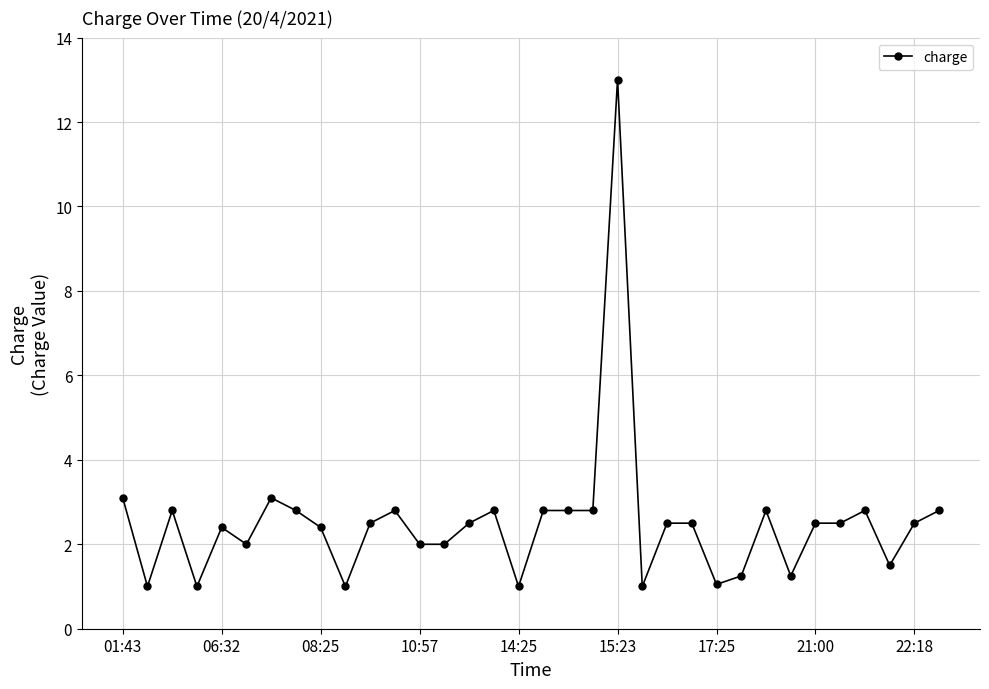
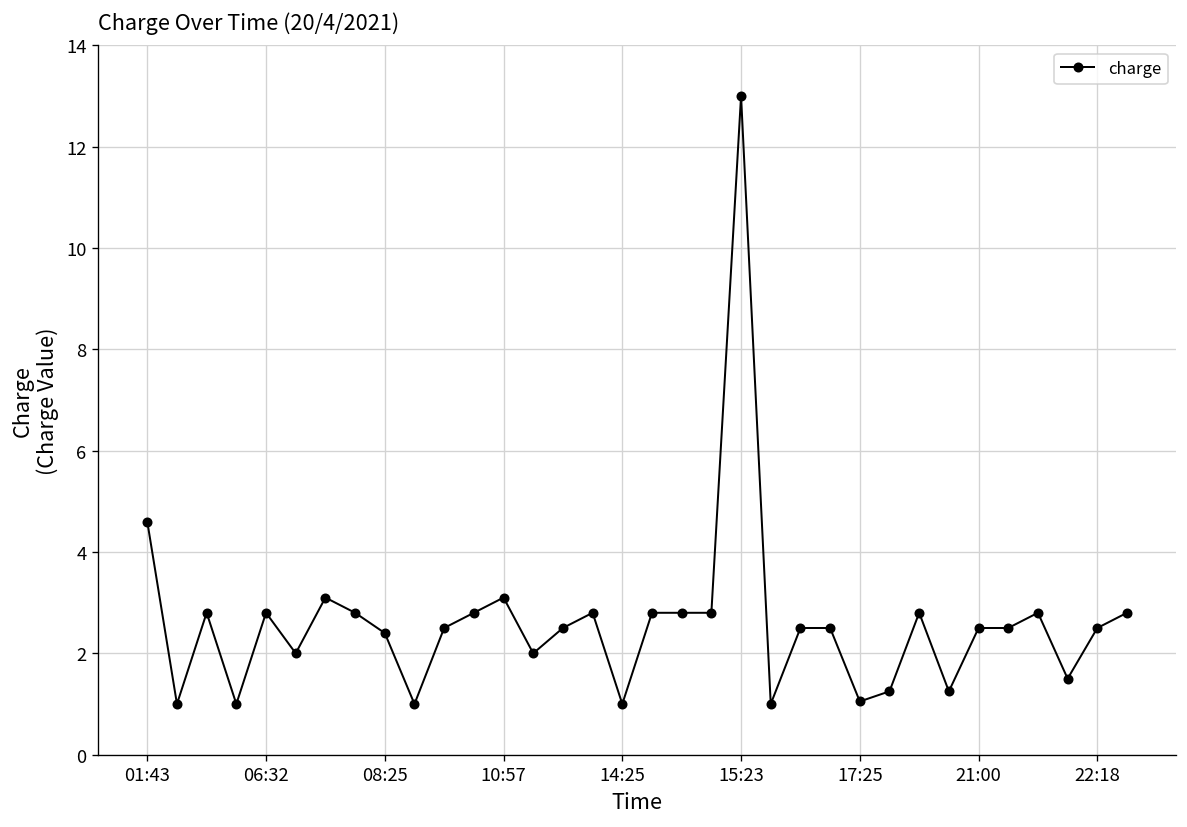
01:43: 3.1 -> 4.6
06:32: 2.4 -> 2.8
10:57: 2.0 -> 3.1
